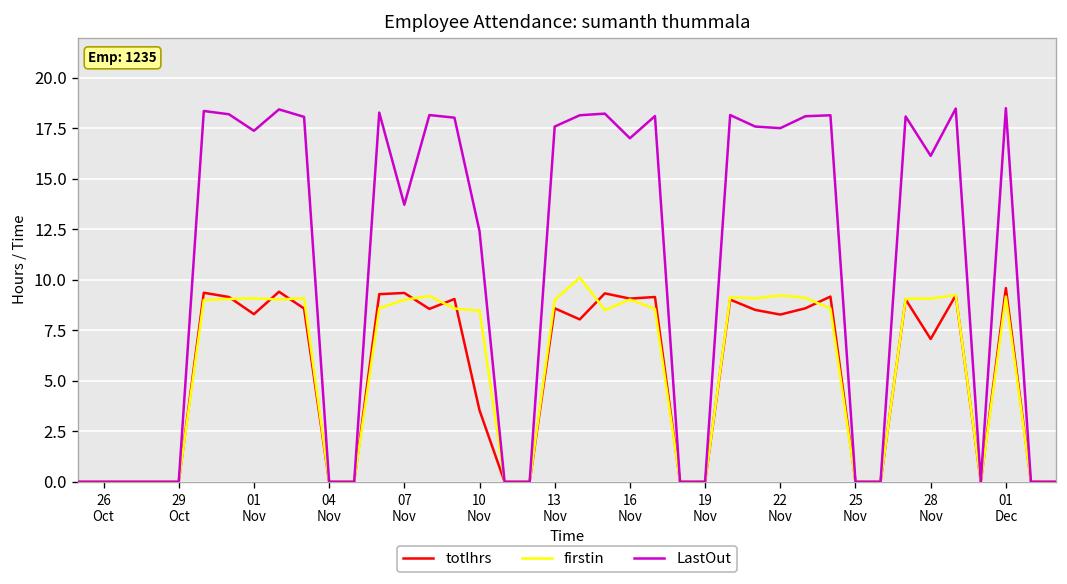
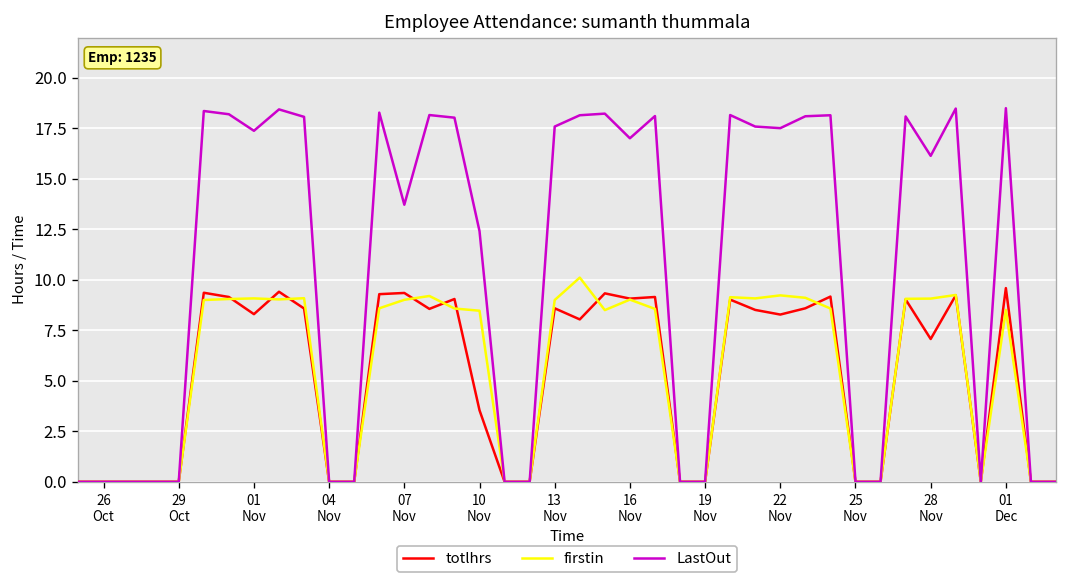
firstin, 01 Dec: 9.2 -> 8.5
